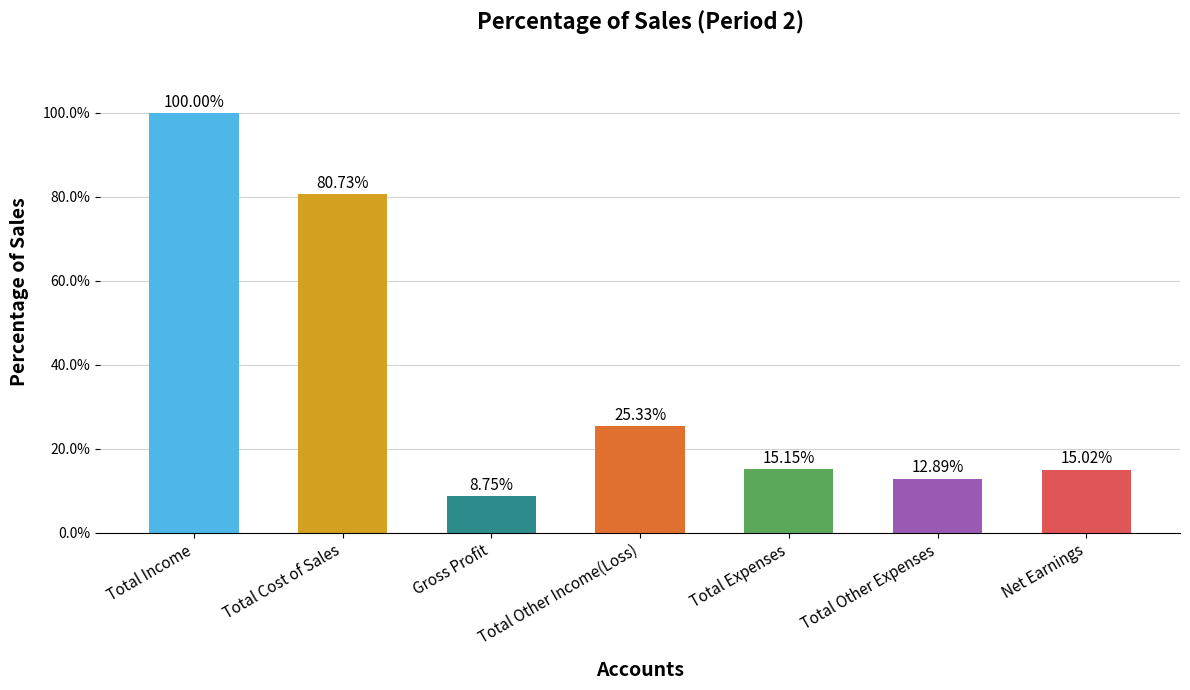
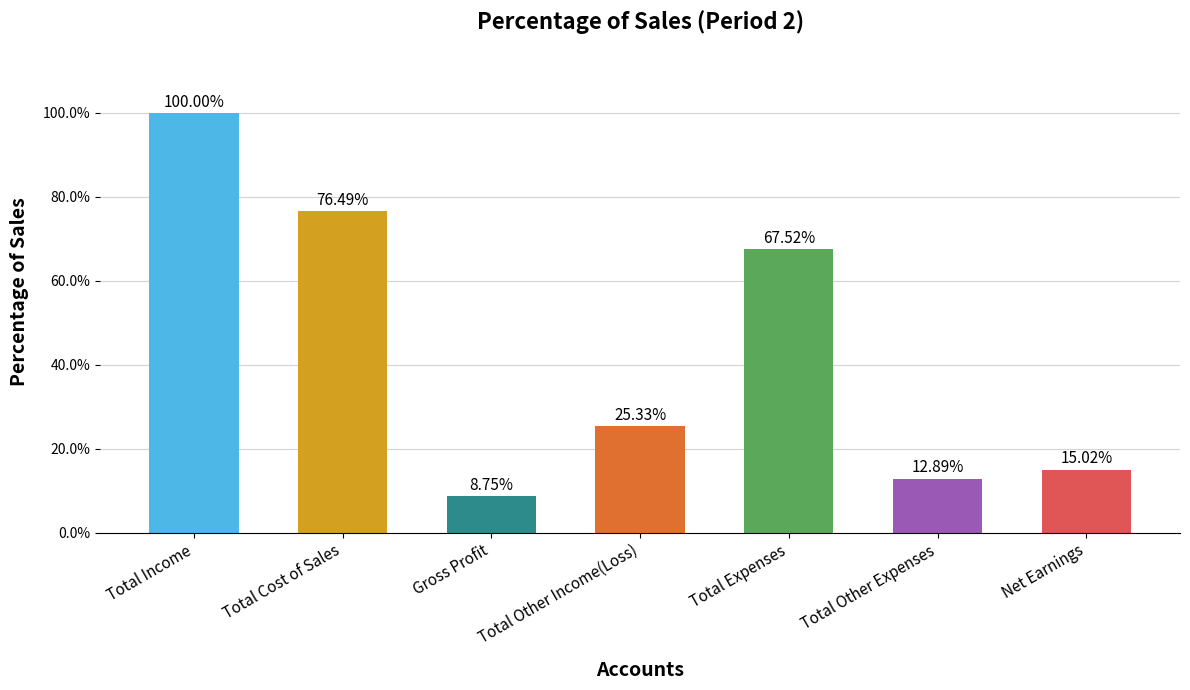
Total Cost of Sales: 80.73% -> 76.49%
Total Expenses: 15.15% -> 67.52%
